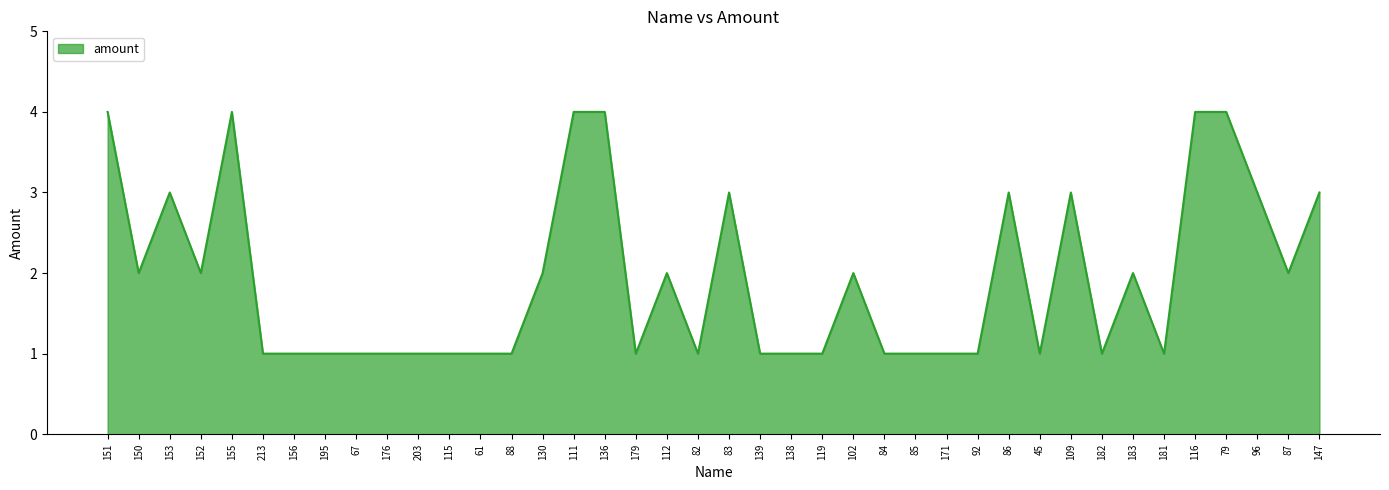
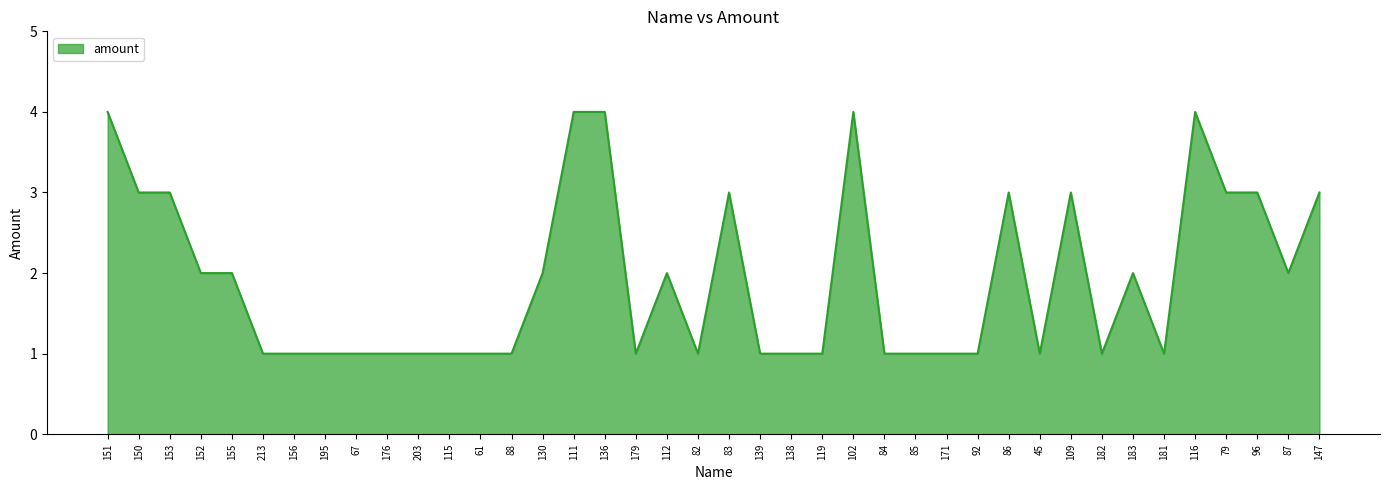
150: 2 -> 3
155: 4 -> 2
102: 2 -> 4
79: 4 -> 3
